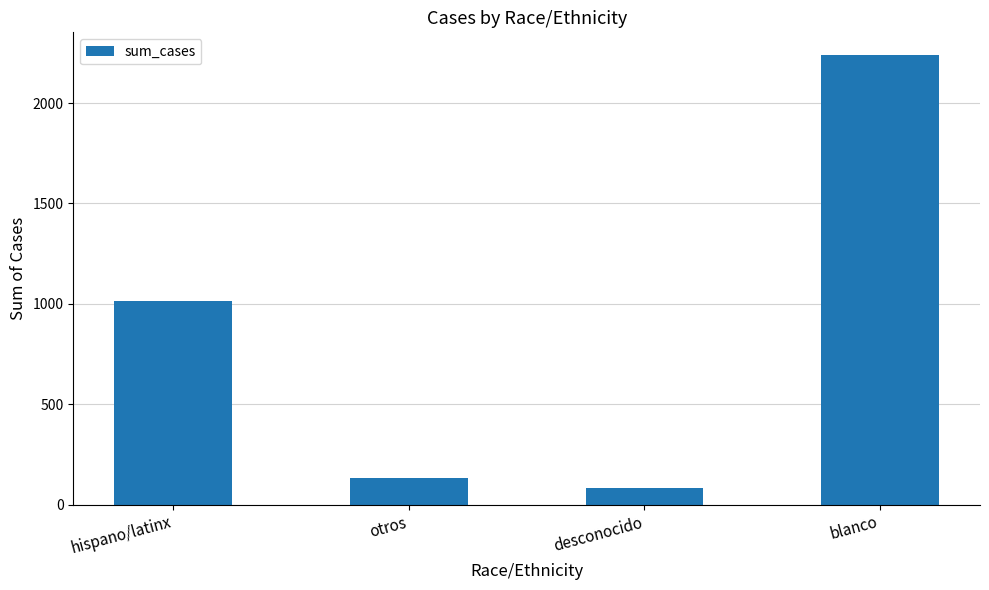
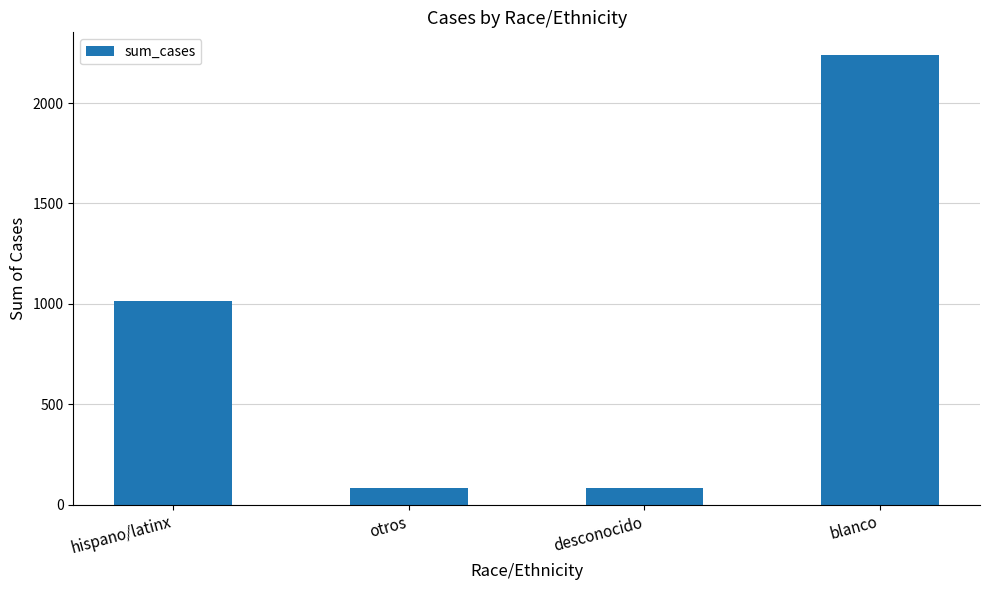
otros: 130 -> 90
